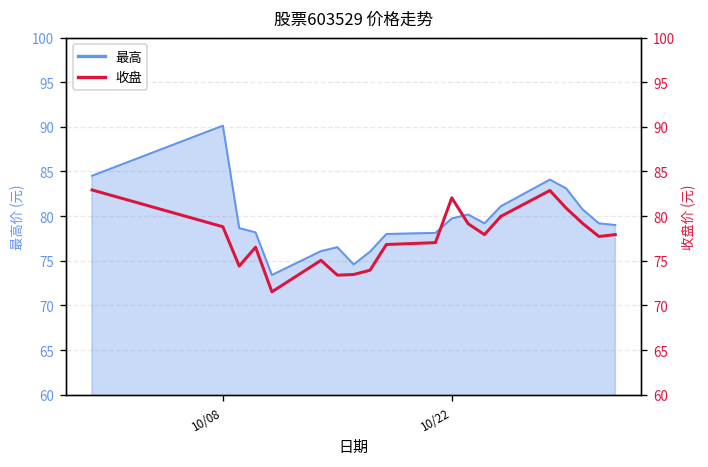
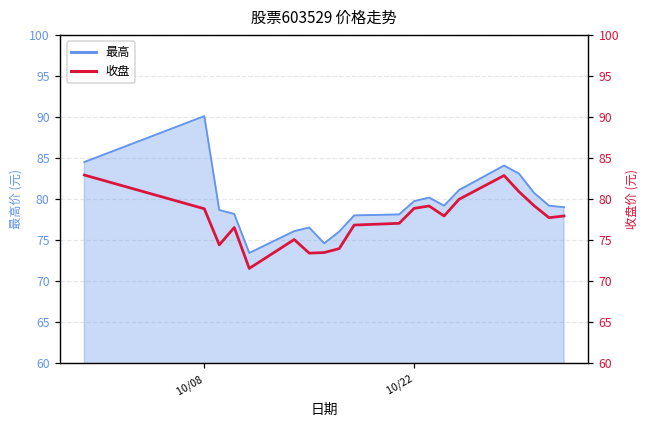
收盘, 10/22: 82 -> 79
